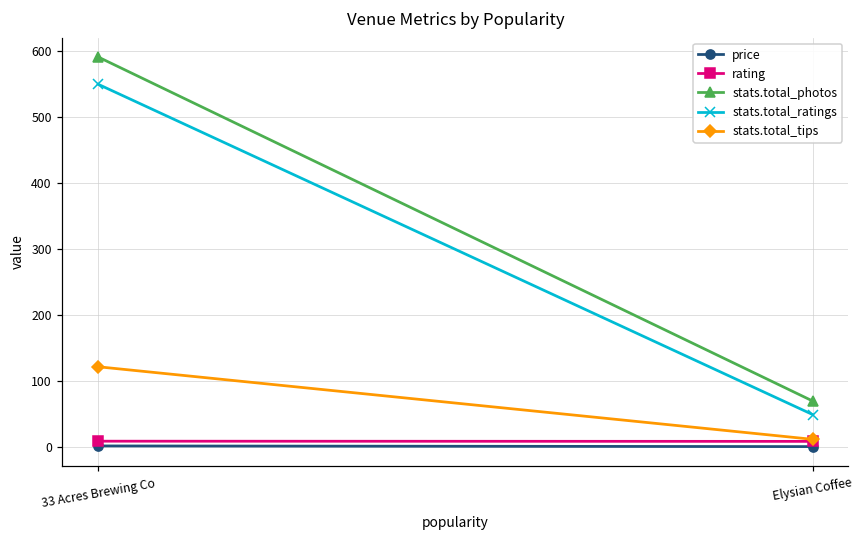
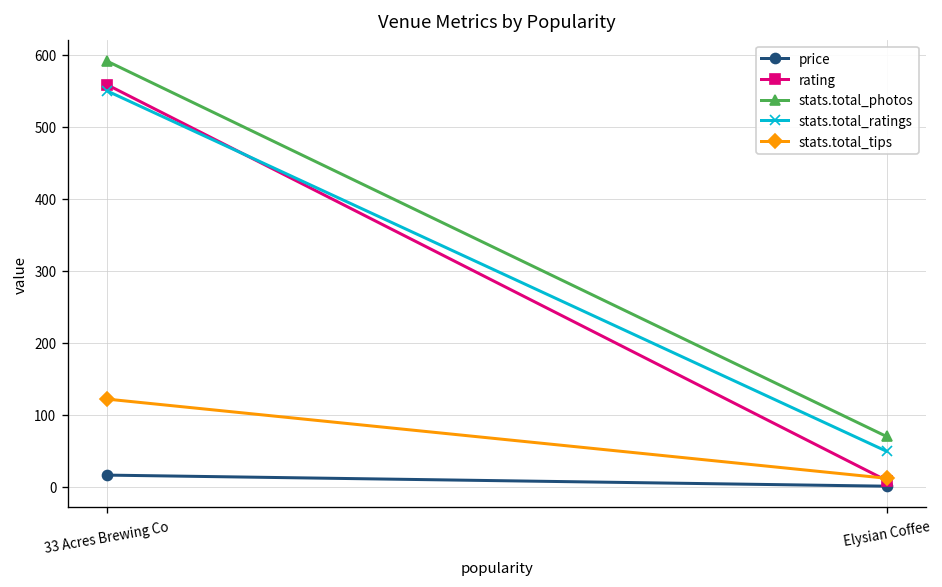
price, 33 Acres Brewing Co: 0 -> 20
rating, 33 Acres Brewing Co: 10 -> 560
